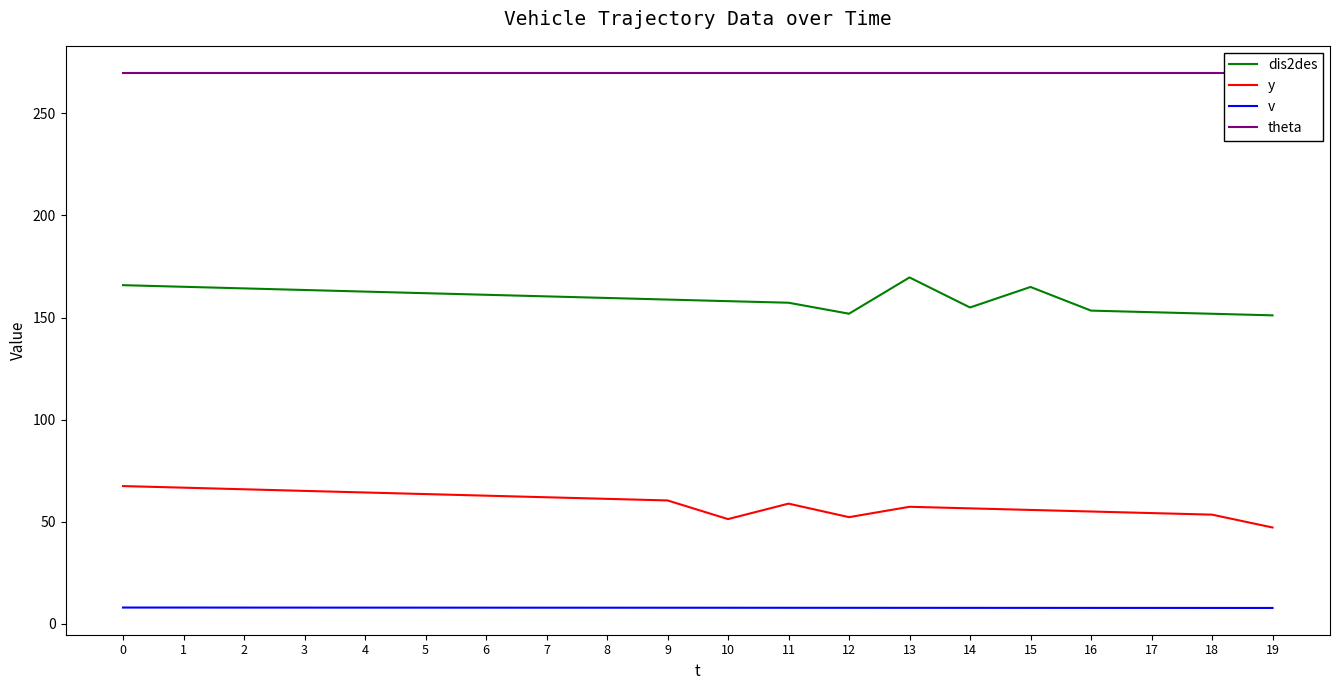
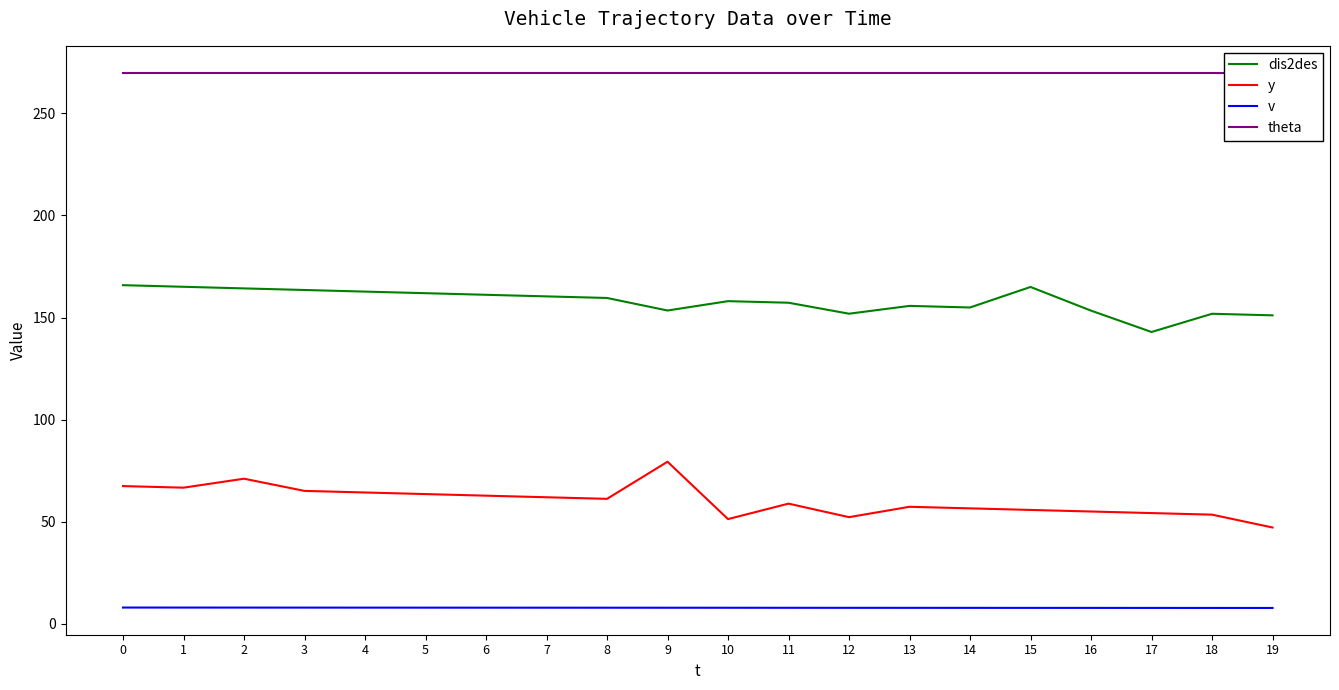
y, 2: 66 -> 71
dis2des, 9: 159 -> 153
y, 9: 60 -> 79
dis2des, 13: 170 -> 156
dis2des, 17: 153 -> 143
